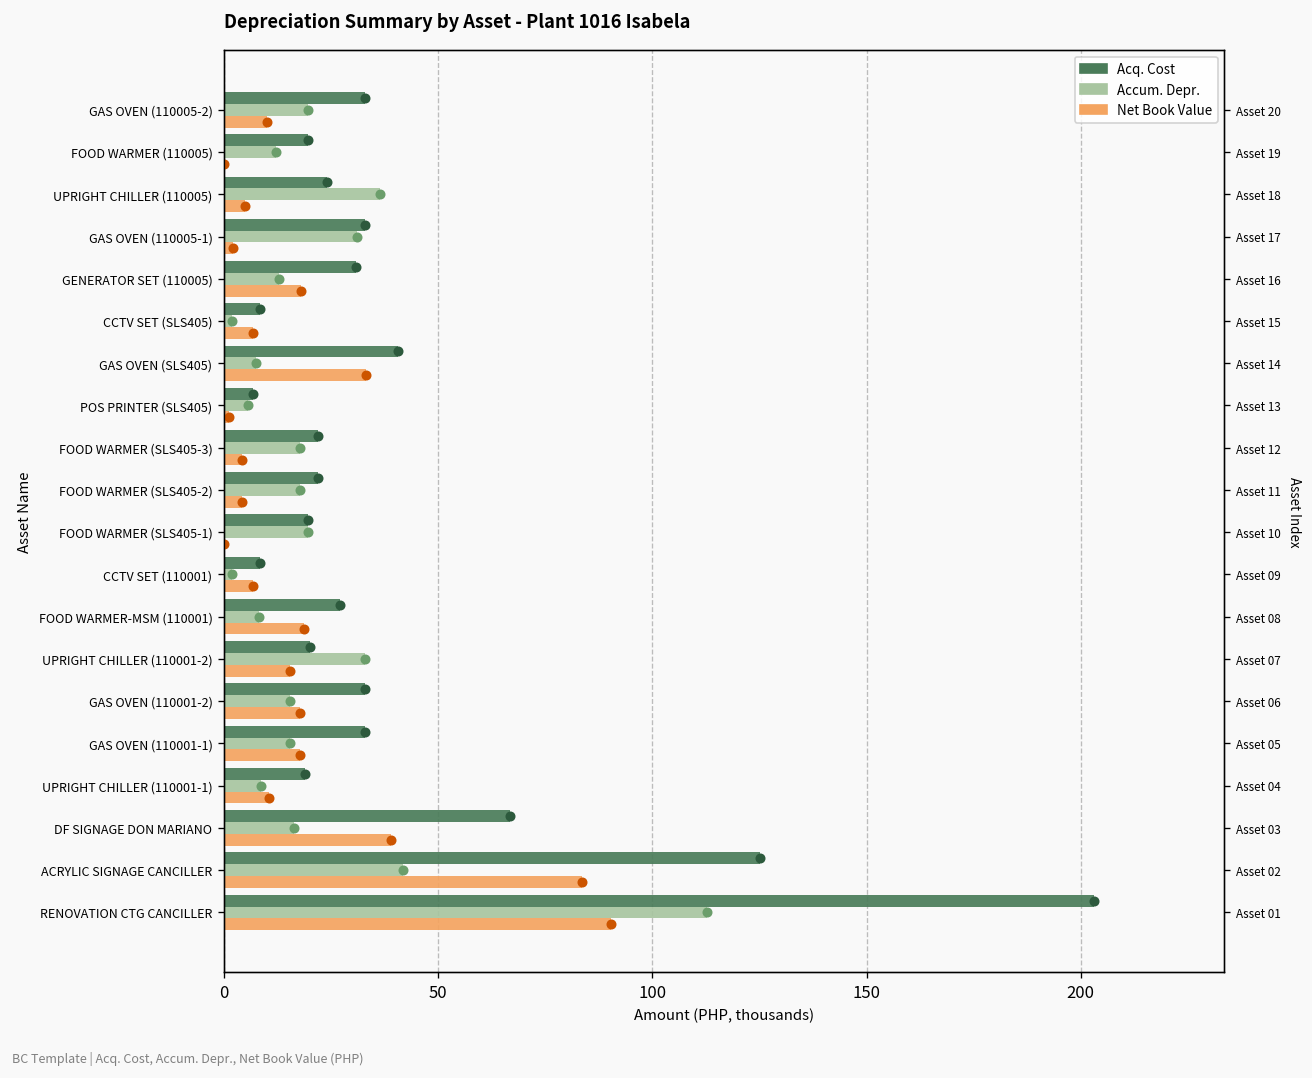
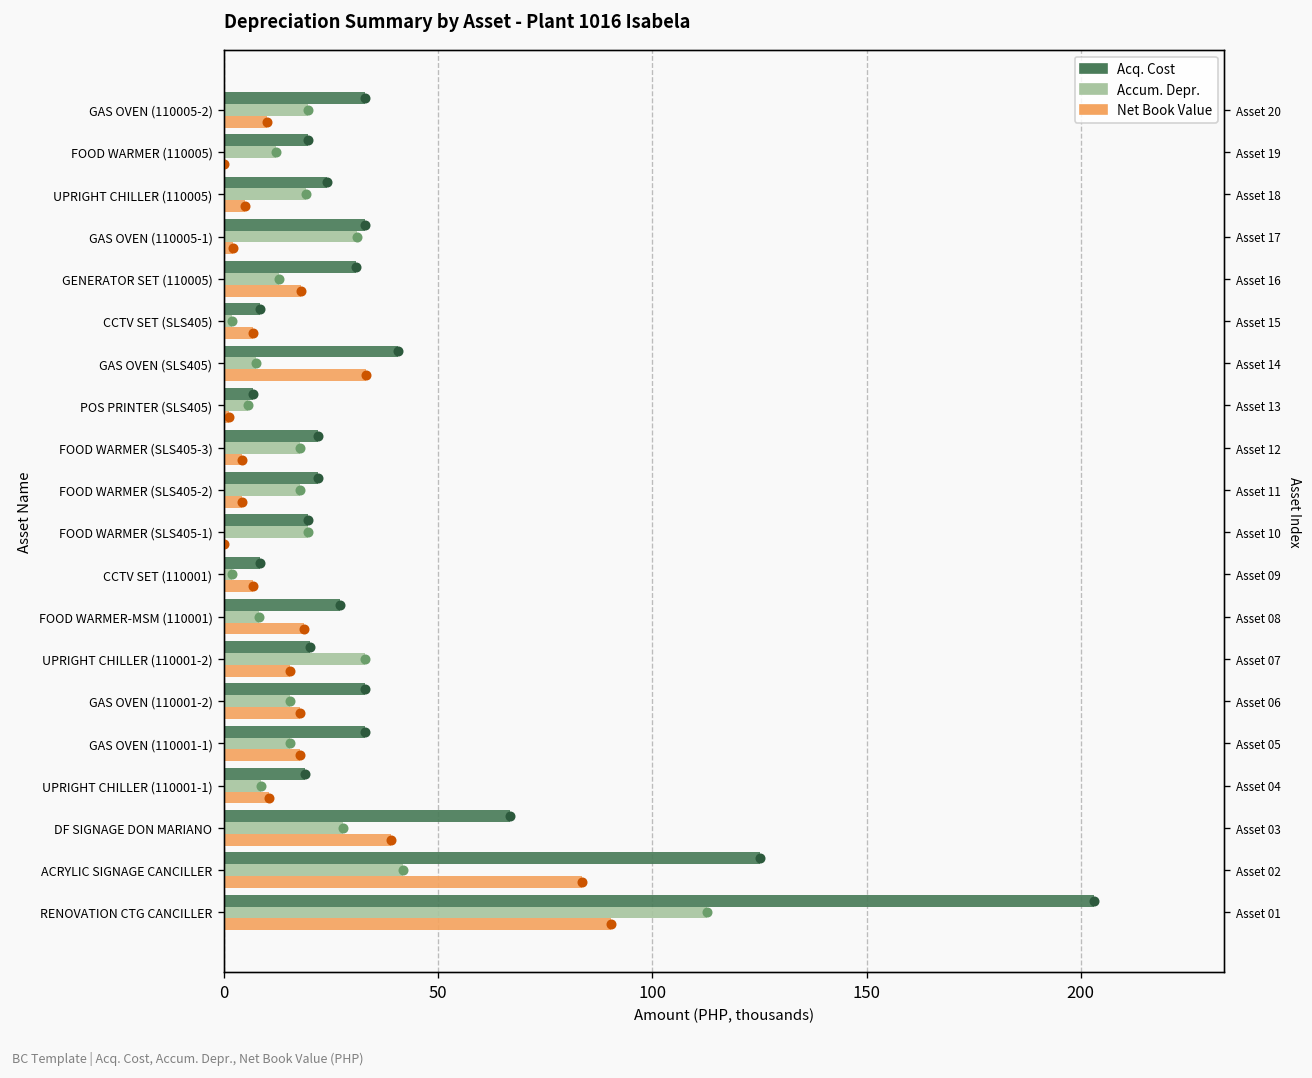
Accum. Depr., UPRIGHT CHILLER (110005): 36 -> 19
Accum. Depr., DF SIGNAGE DON MARIANO: 16 -> 28
